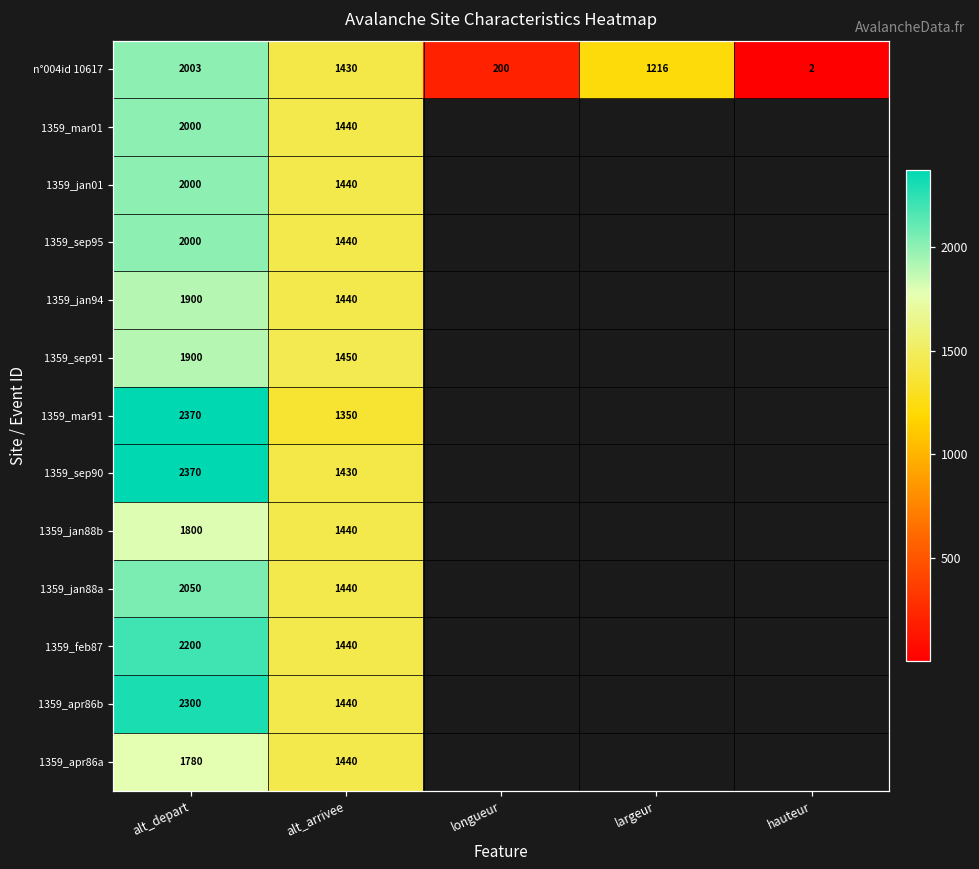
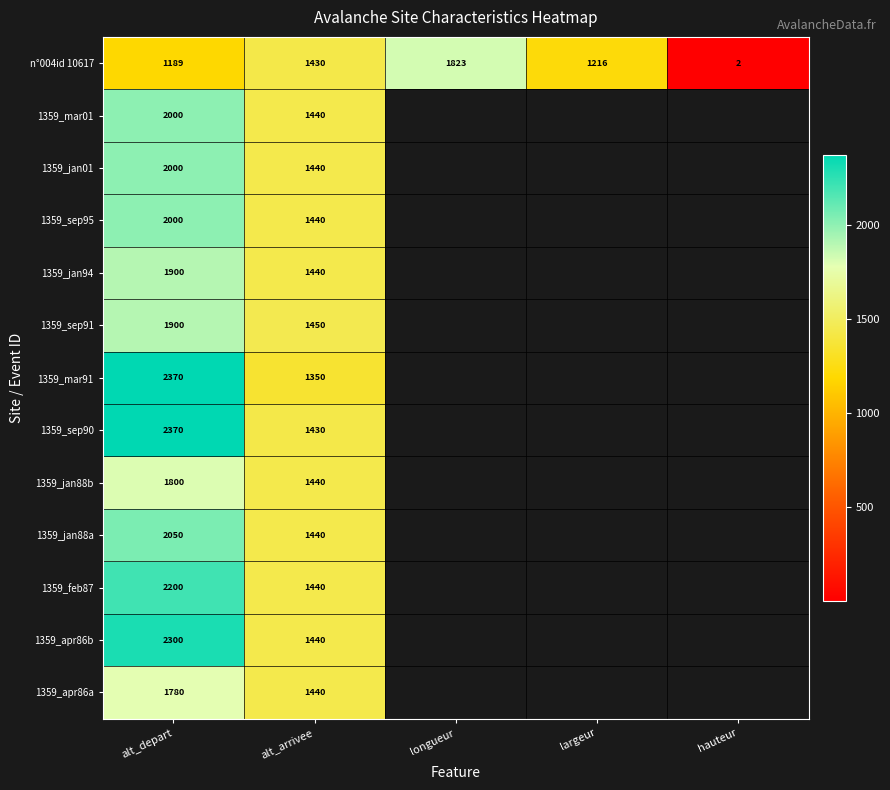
n°004id 10617, alt_depart: 2003 -> 1189
n°004id 10617, longueur: 200 -> 1823
